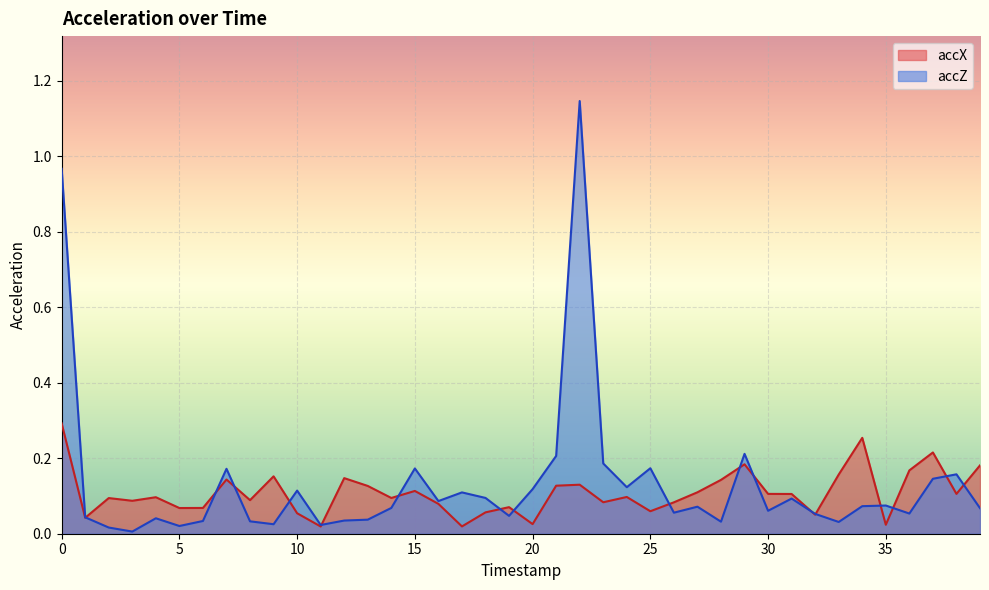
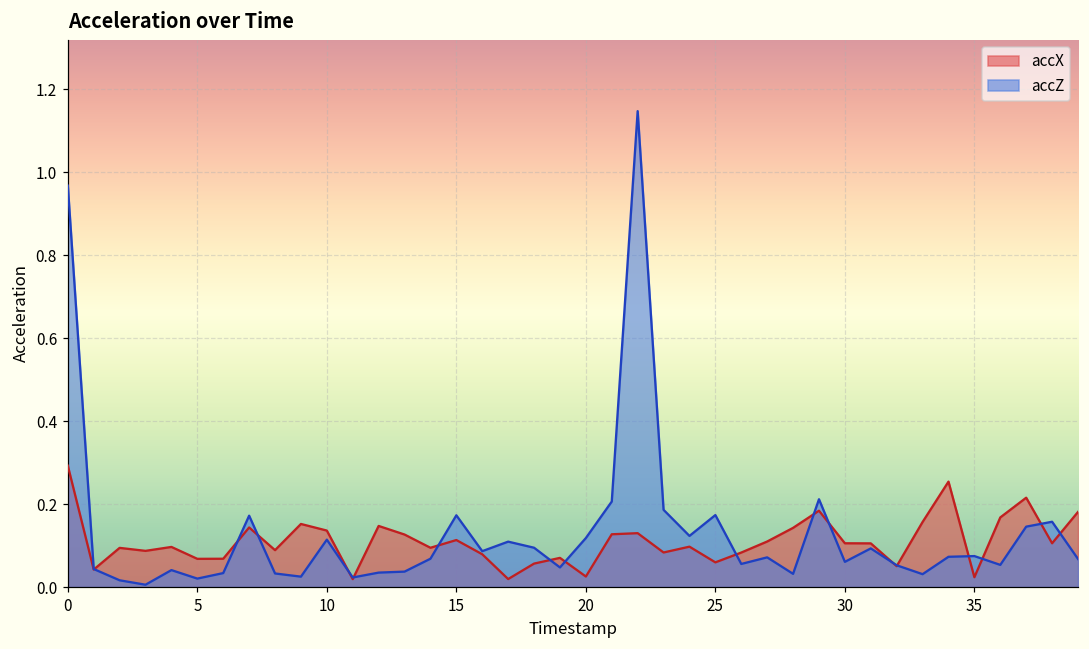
accX, 10: 0.05 -> 0.14
